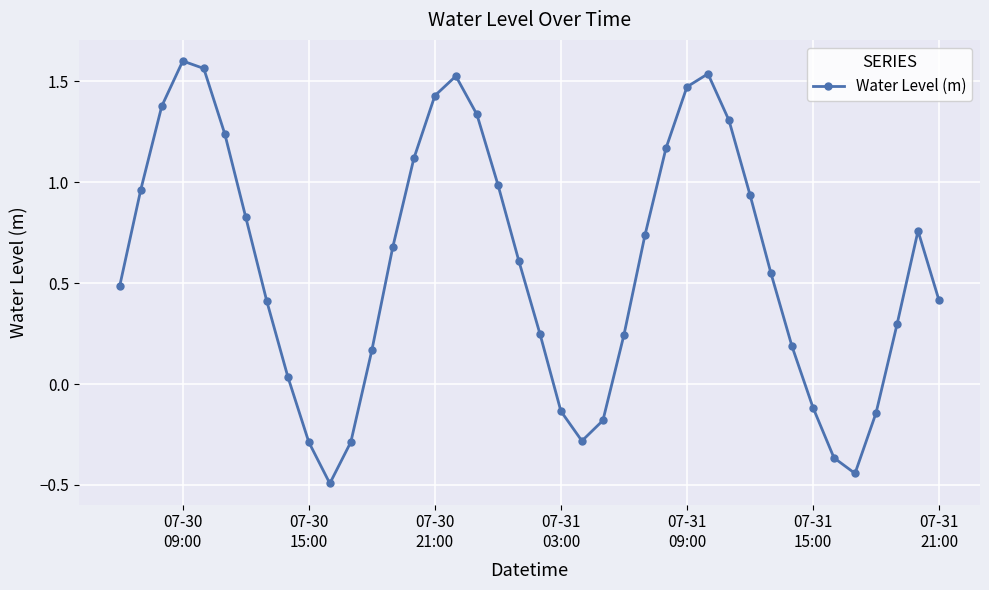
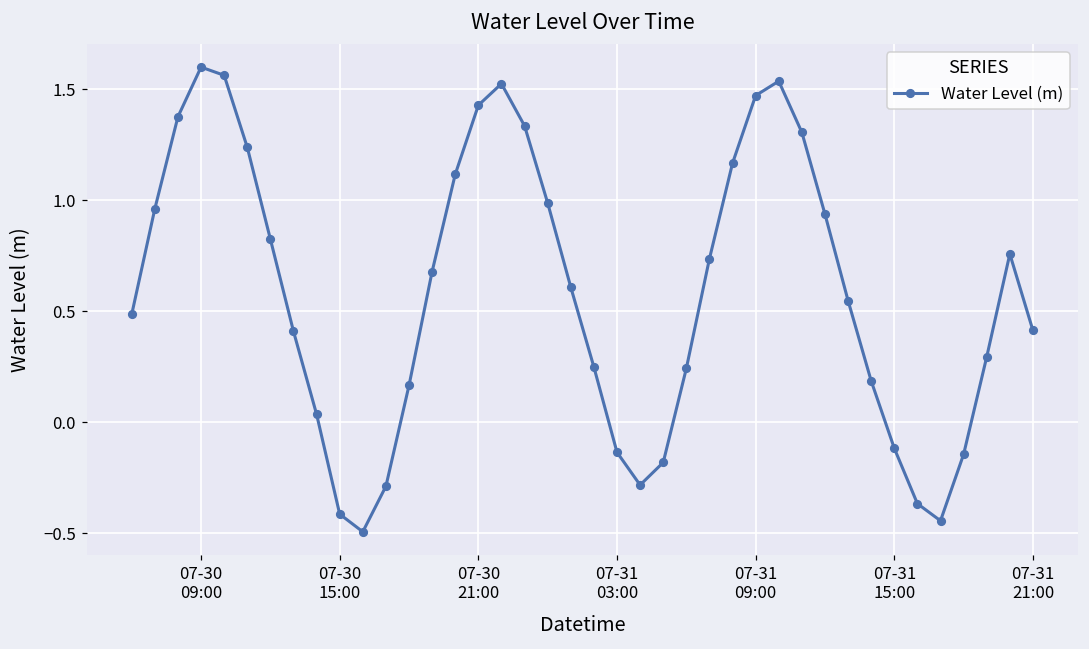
07-30 15:00: -0.29 -> -0.41
